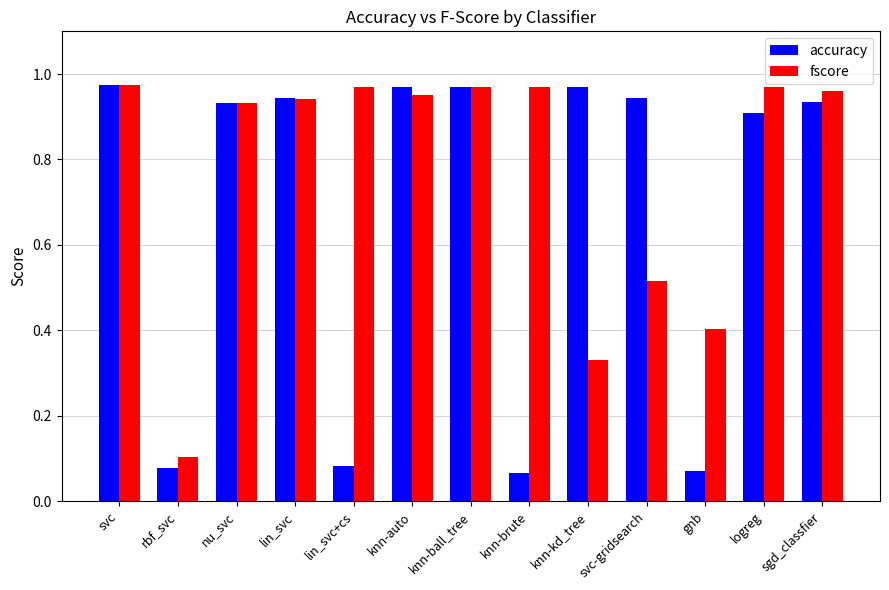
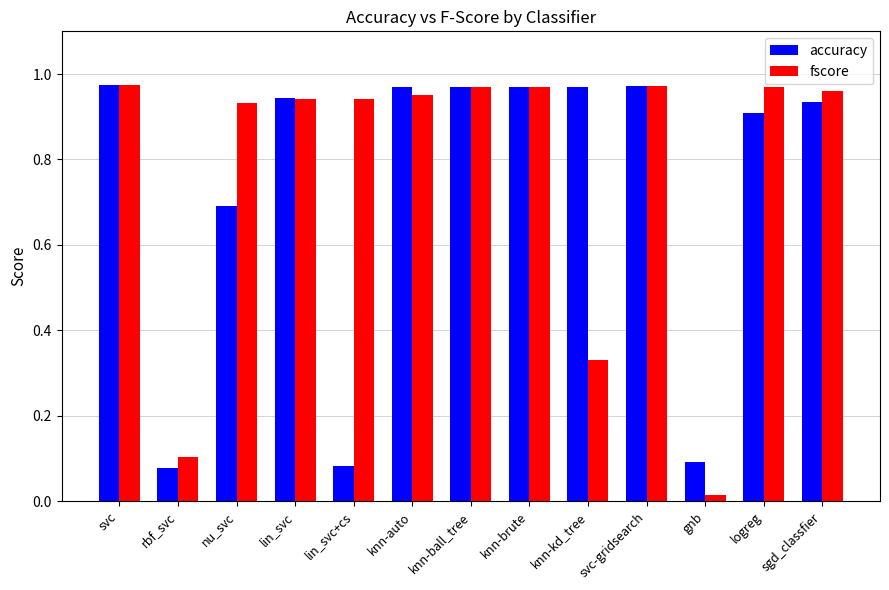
accuracy, nu_svc: 0.93 -> 0.69
fscore, lin_svc+cs: 0.97 -> 0.94
accuracy, knn-brute: 0.07 -> 0.97
accuracy, svc-gridsearch: 0.94 -> 0.97
fscore, svc-gridsearch: 0.52 -> 0.97
accuracy, gnb: 0.07 -> 0.09
fscore, gnb: 0.40 -> 0.02
